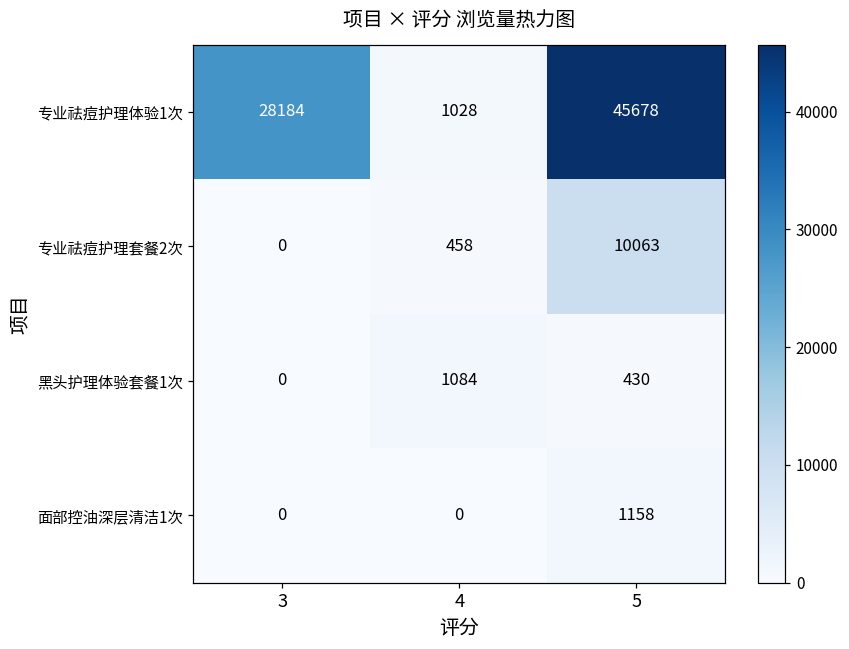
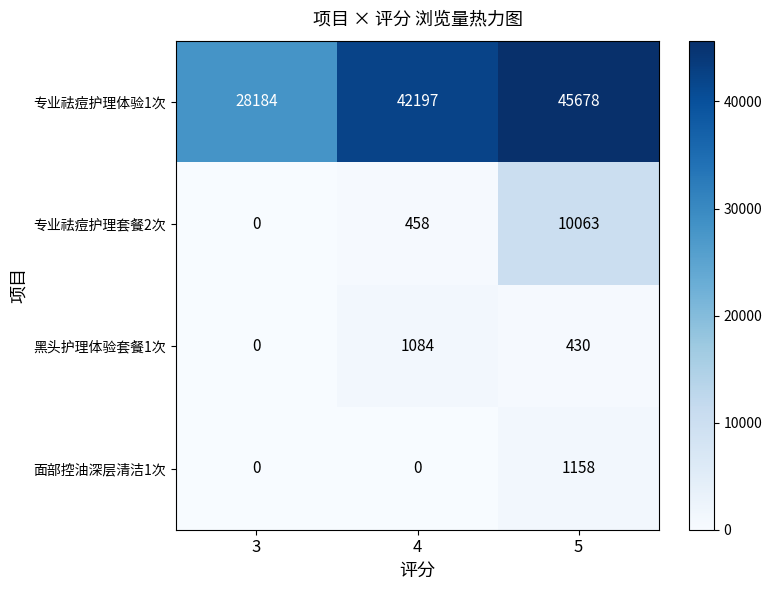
专业祛痘护理体验1次, 4: 1028 -> 42197
